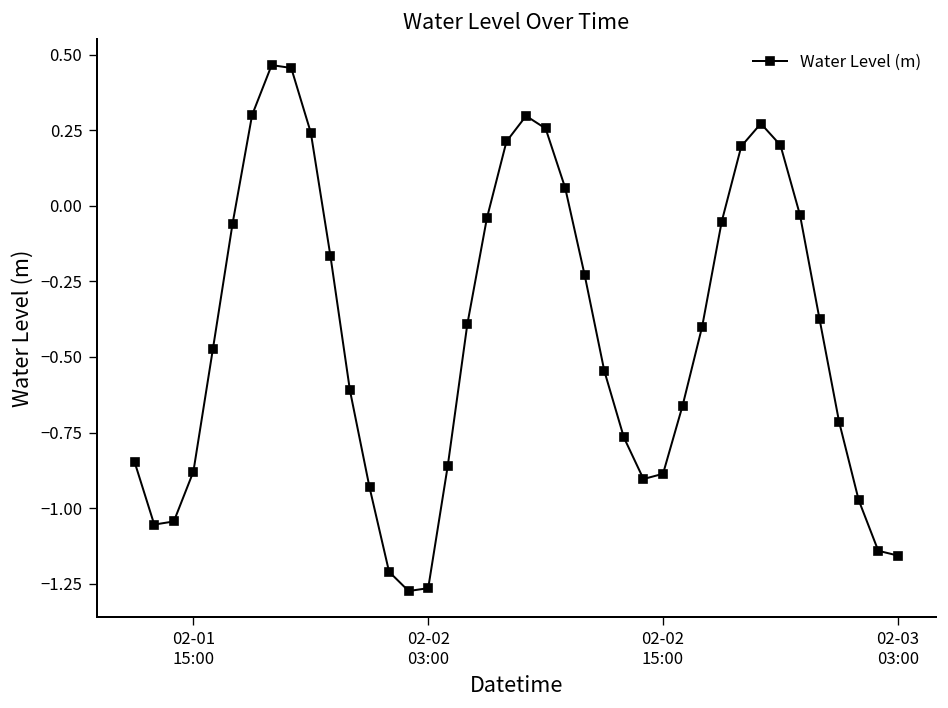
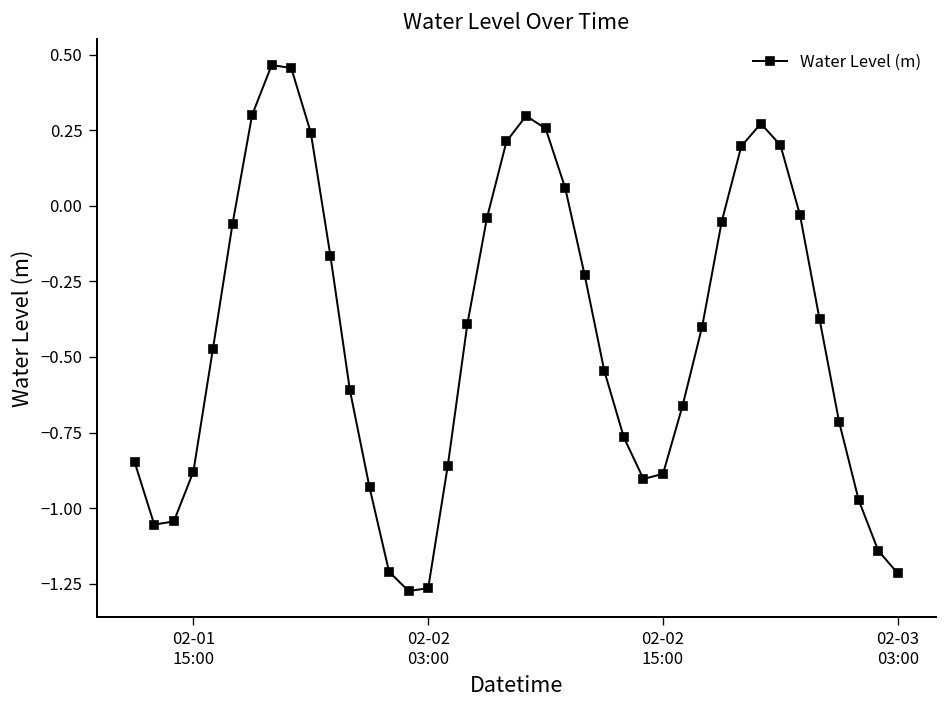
02-03 03:00: -1.16 -> -1.22
